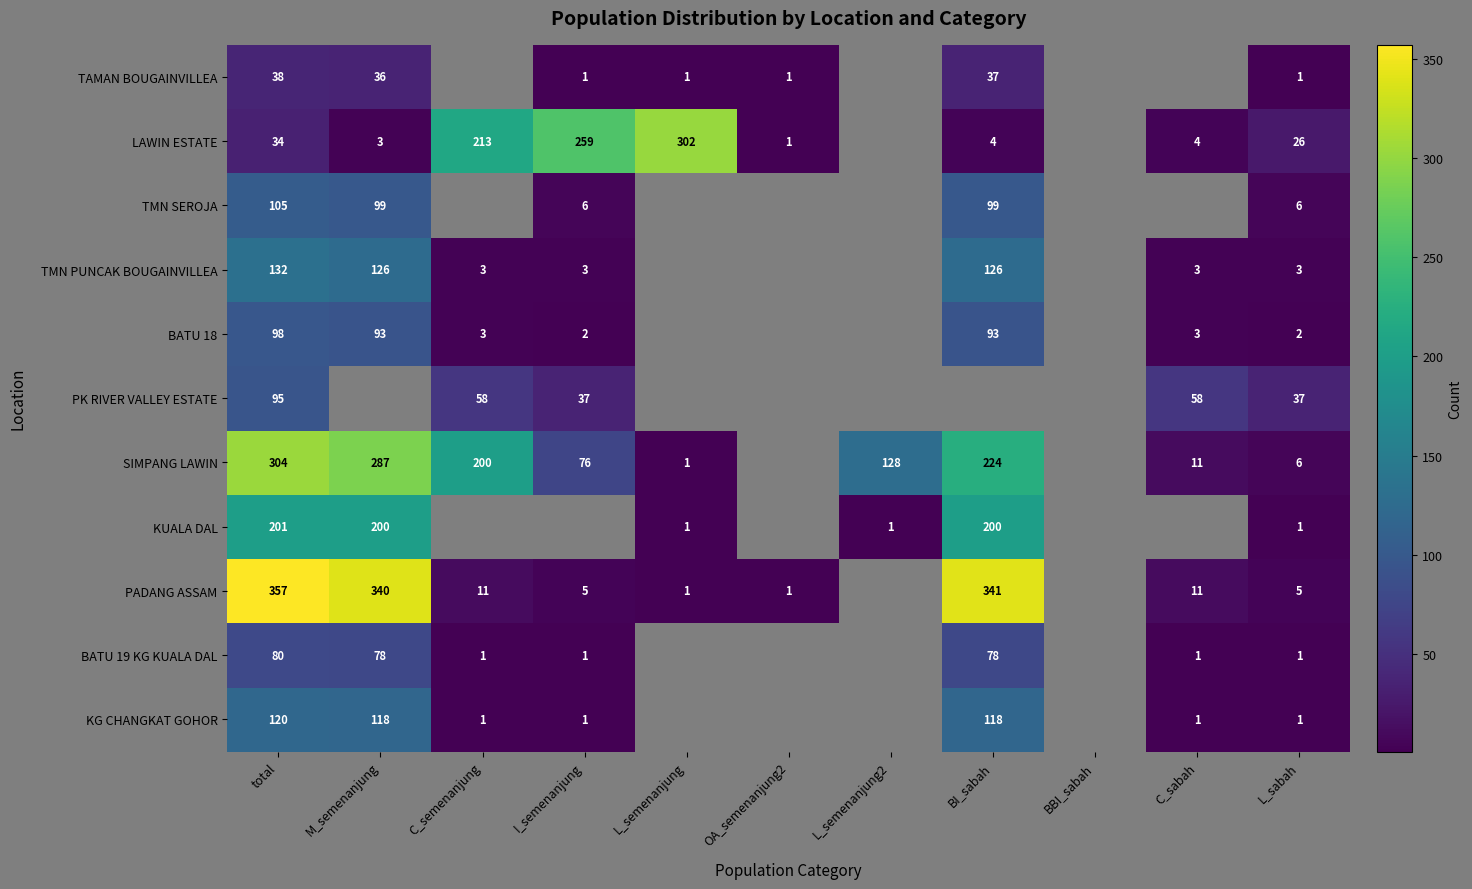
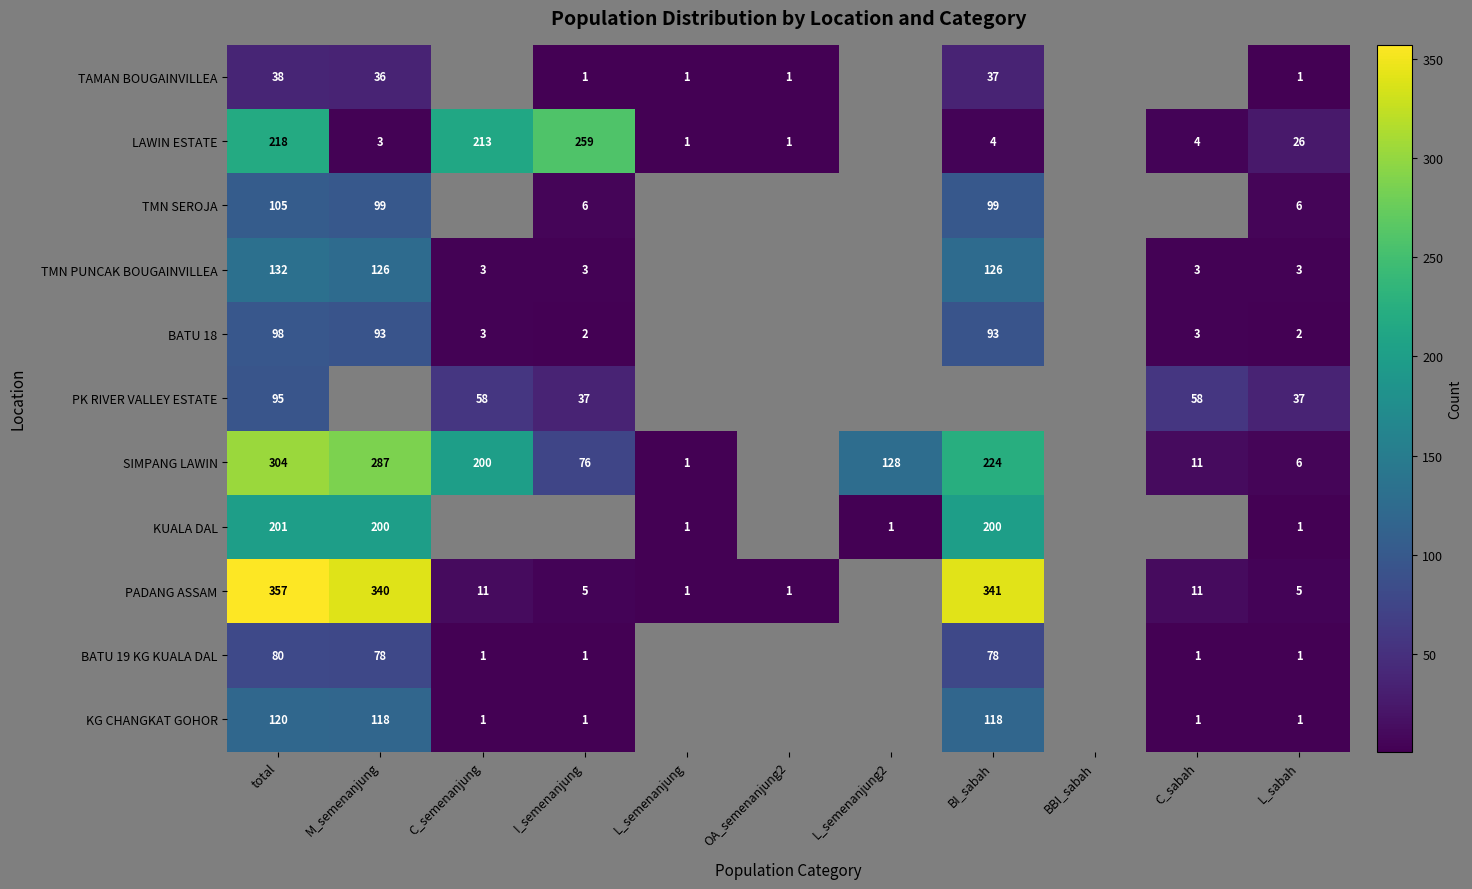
LAWIN ESTATE, total: 34 -> 218
LAWIN ESTATE, L_semenanjung: 302 -> 1
